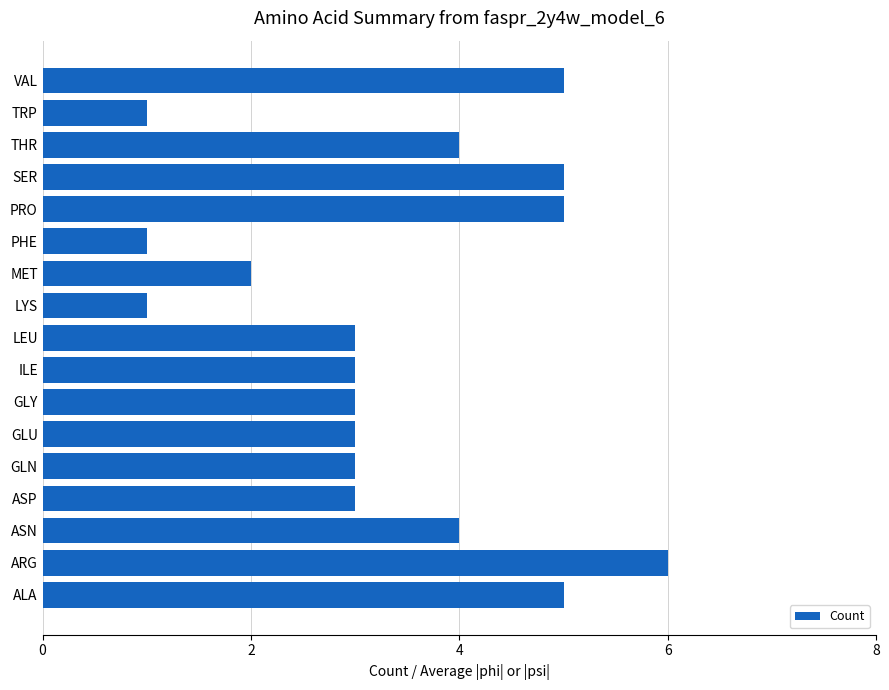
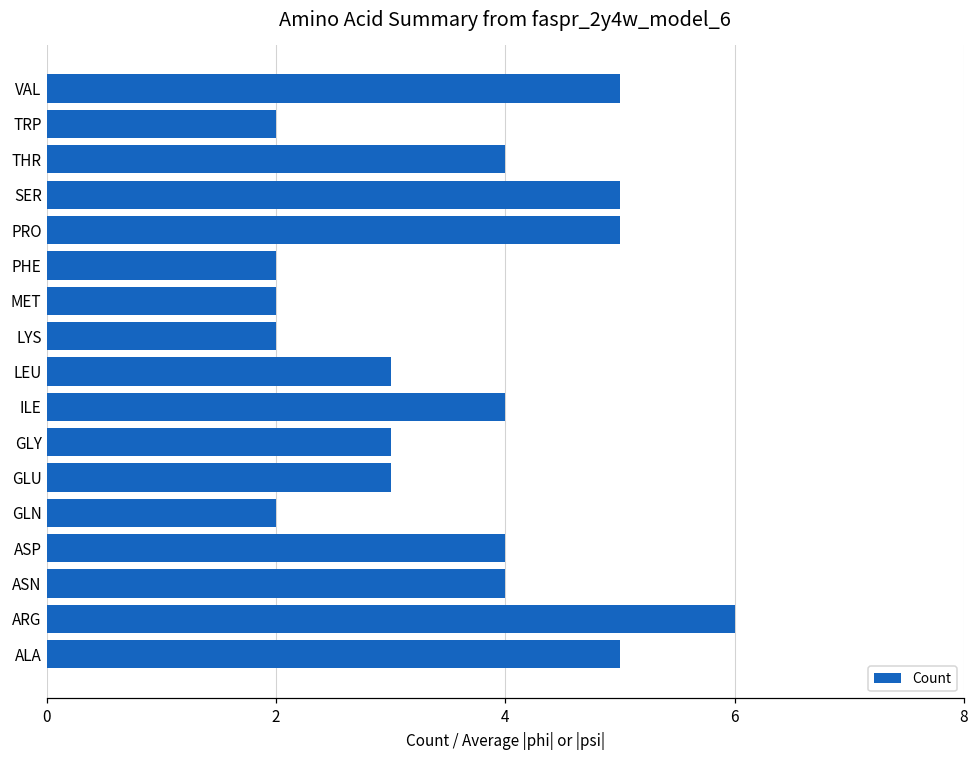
TRP: 1 -> 2
PHE: 1 -> 2
LYS: 1 -> 2
ILE: 3 -> 4
GLN: 3 -> 2
ASP: 3 -> 4
